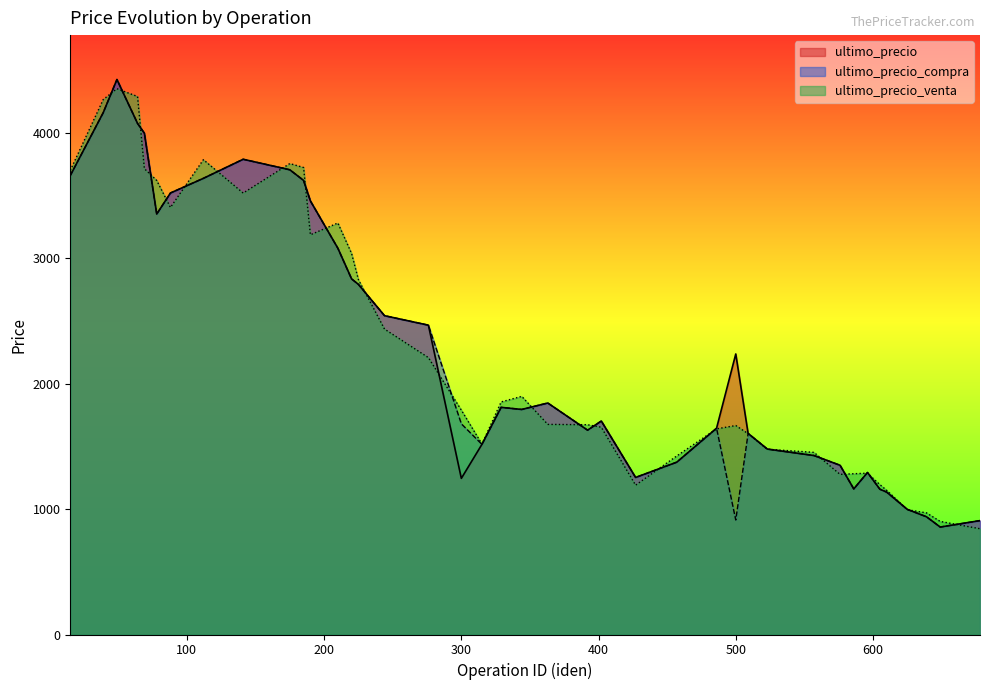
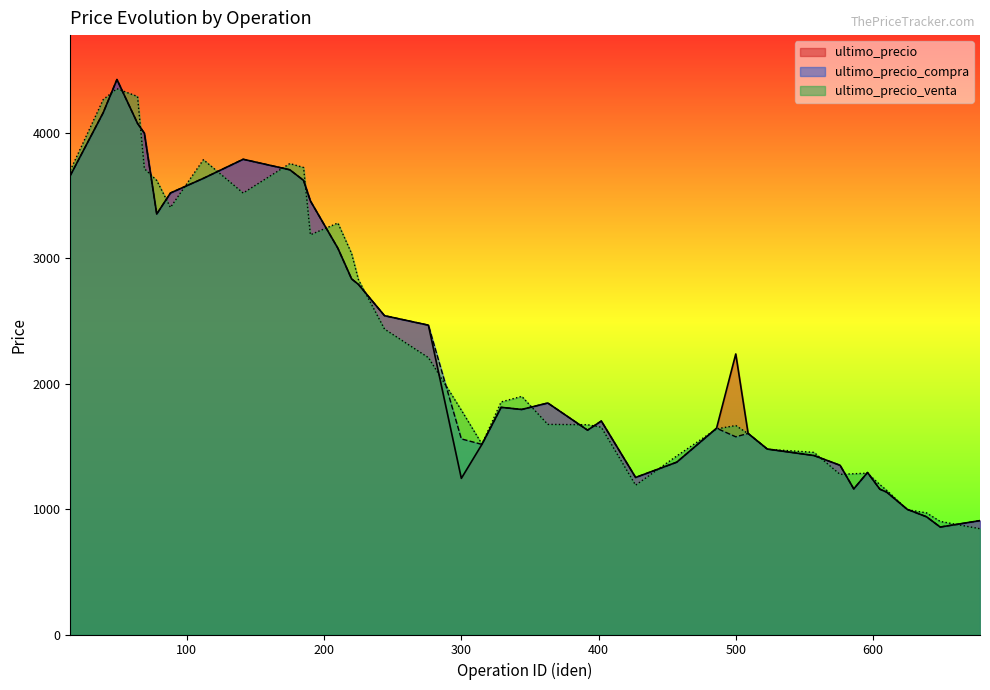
ultimo_precio_compra, 300: 1680 -> 1560
ultimo_precio_compra, 500: 910 -> 1580
